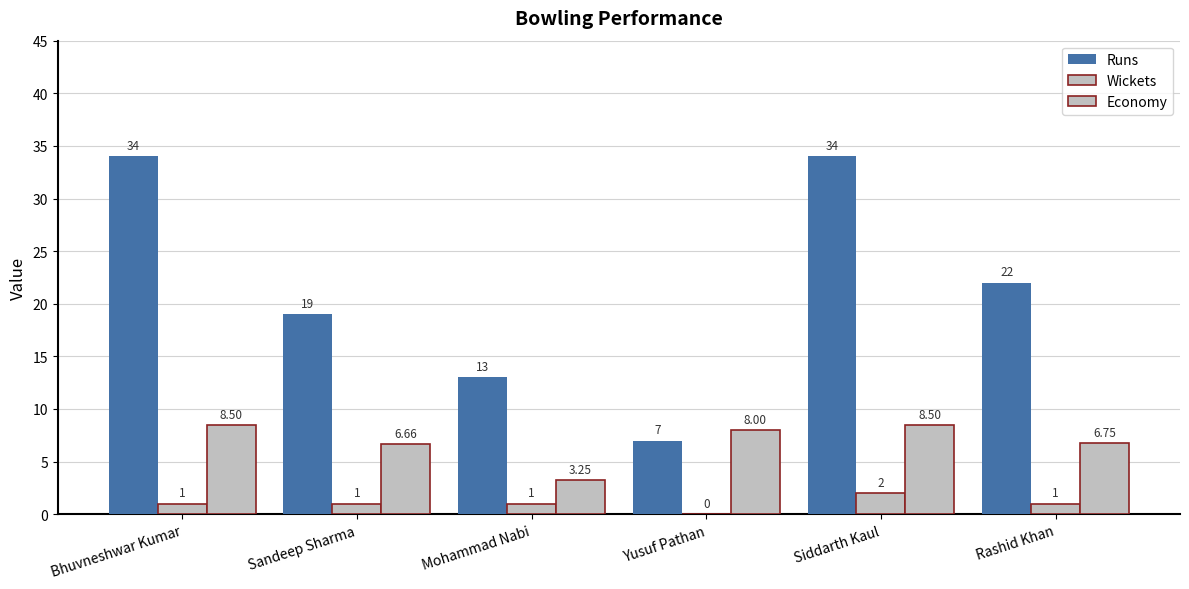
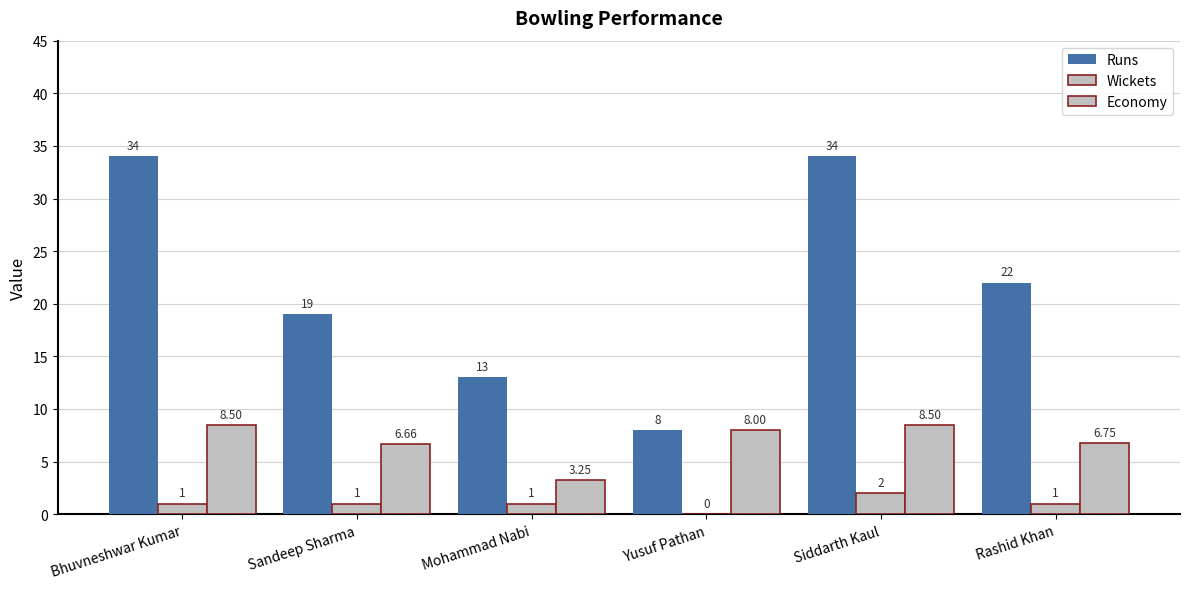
Runs, Yusuf Pathan: 7 -> 8
